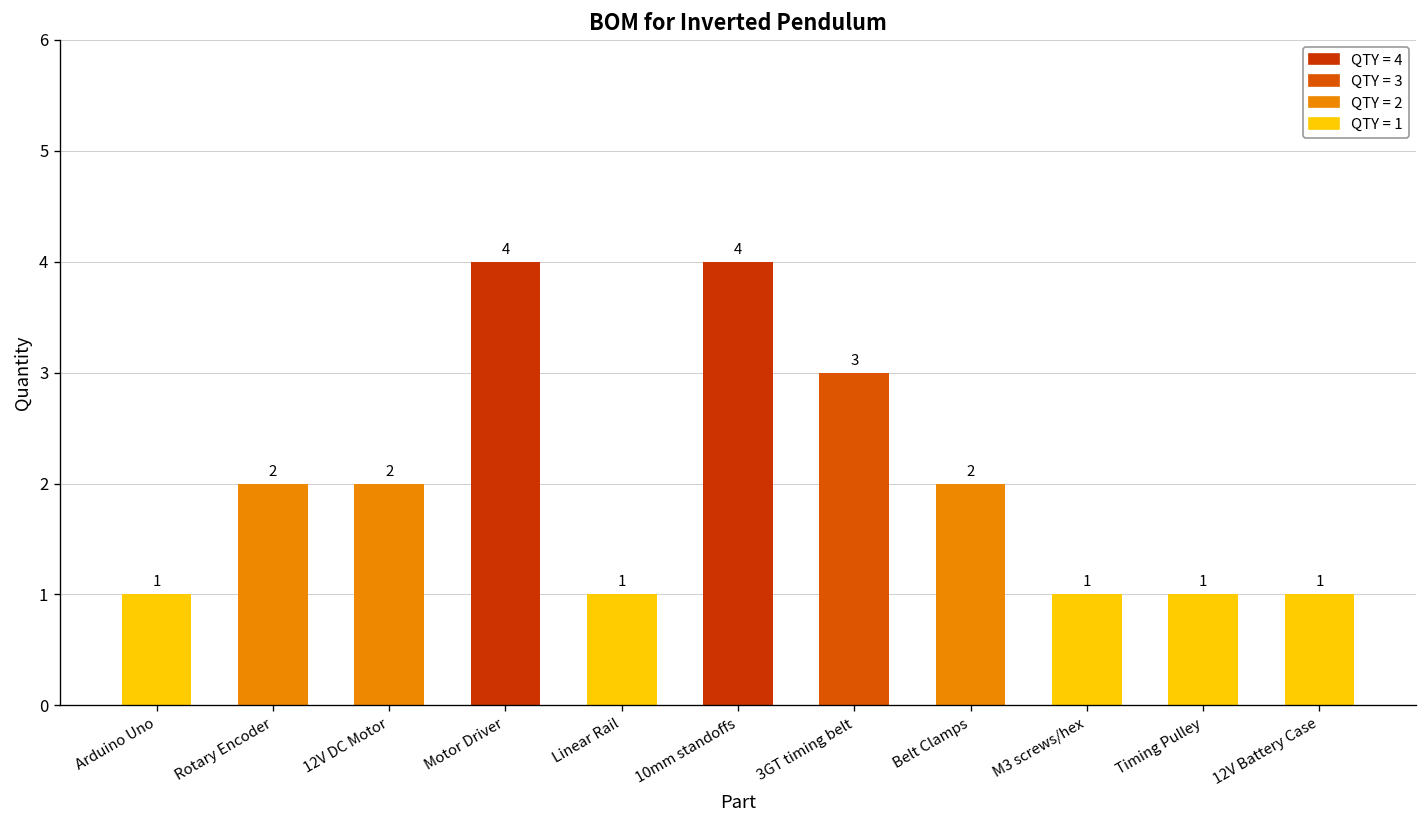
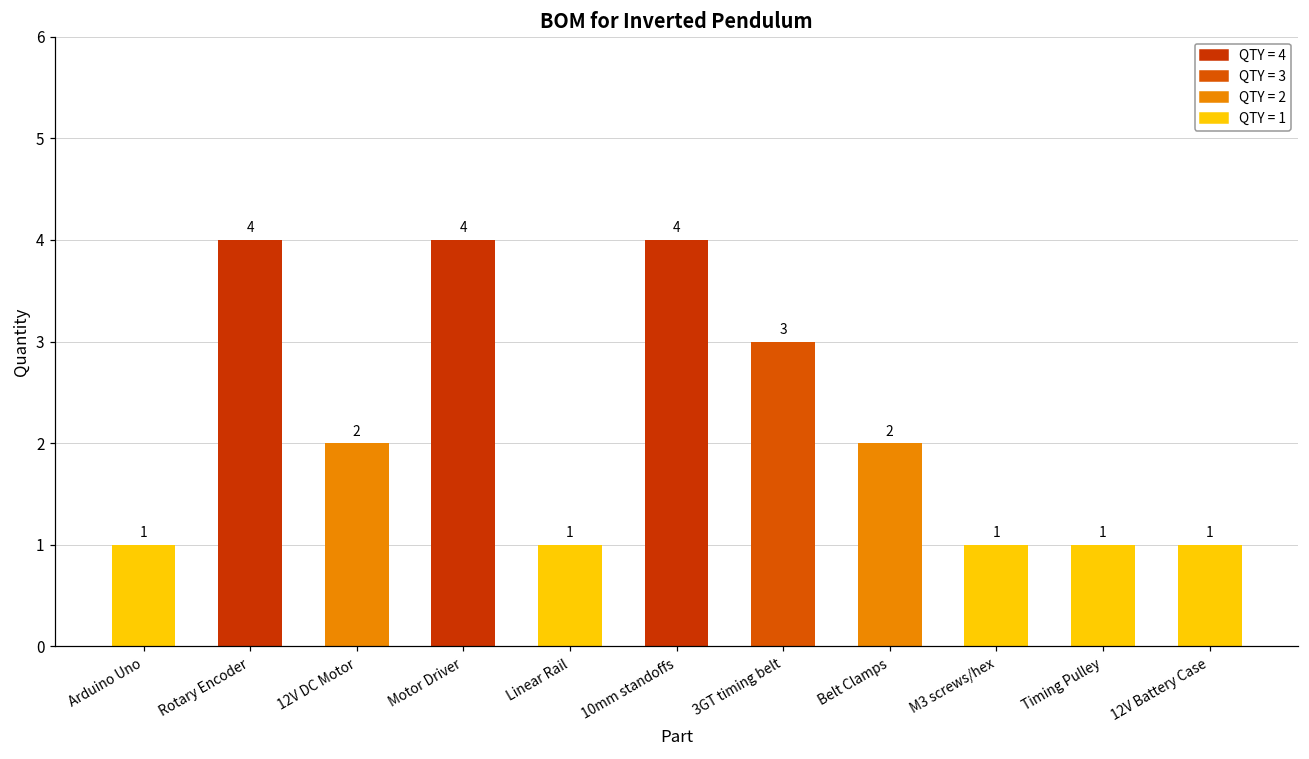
Rotary Encoder: 2 -> 4
